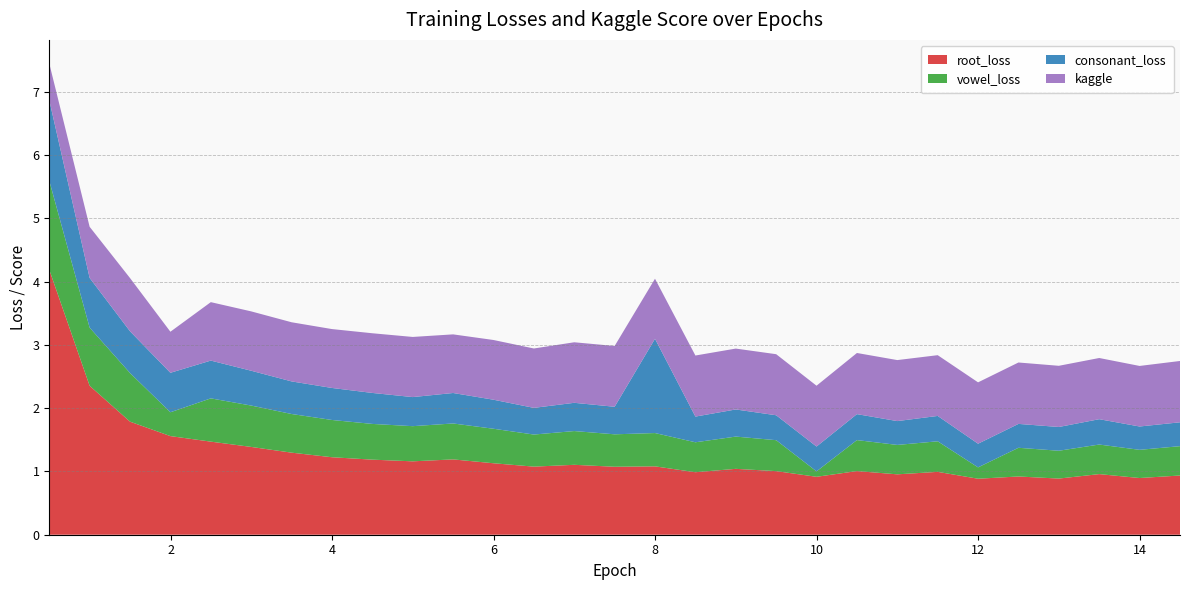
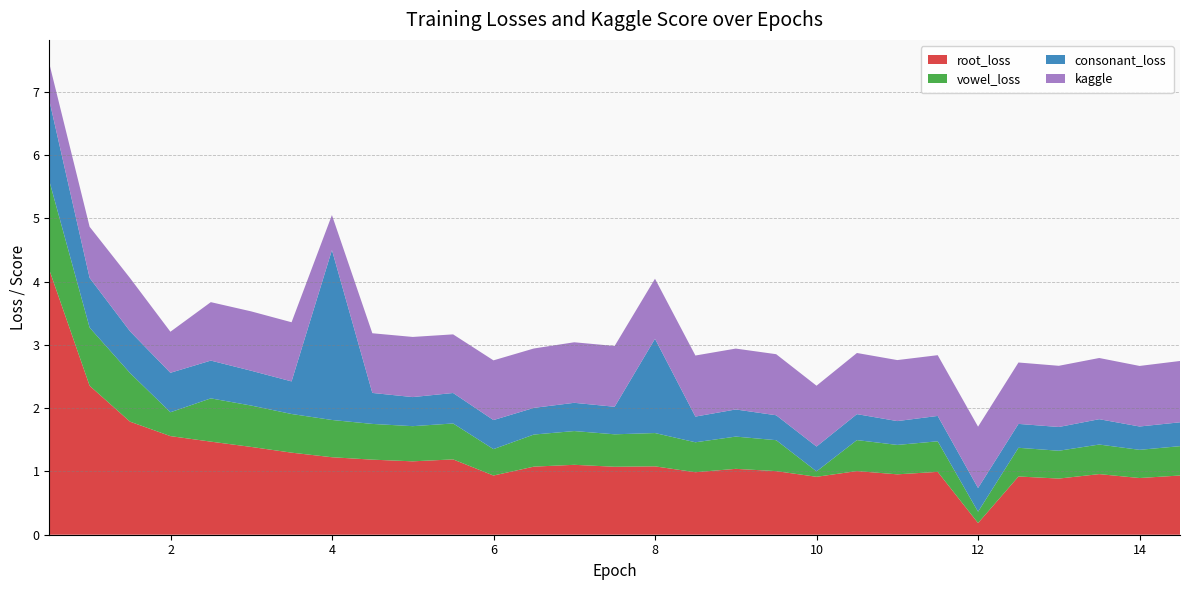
consonant_loss, 4: 0.5 -> 2.7
kaggle, 4: 0.9 -> 0.6
root_loss, 6: 1.1 -> 0.9
vowel_loss, 6: 0.5 -> 0.4
root_loss, 12: 0.9 -> 0.2
